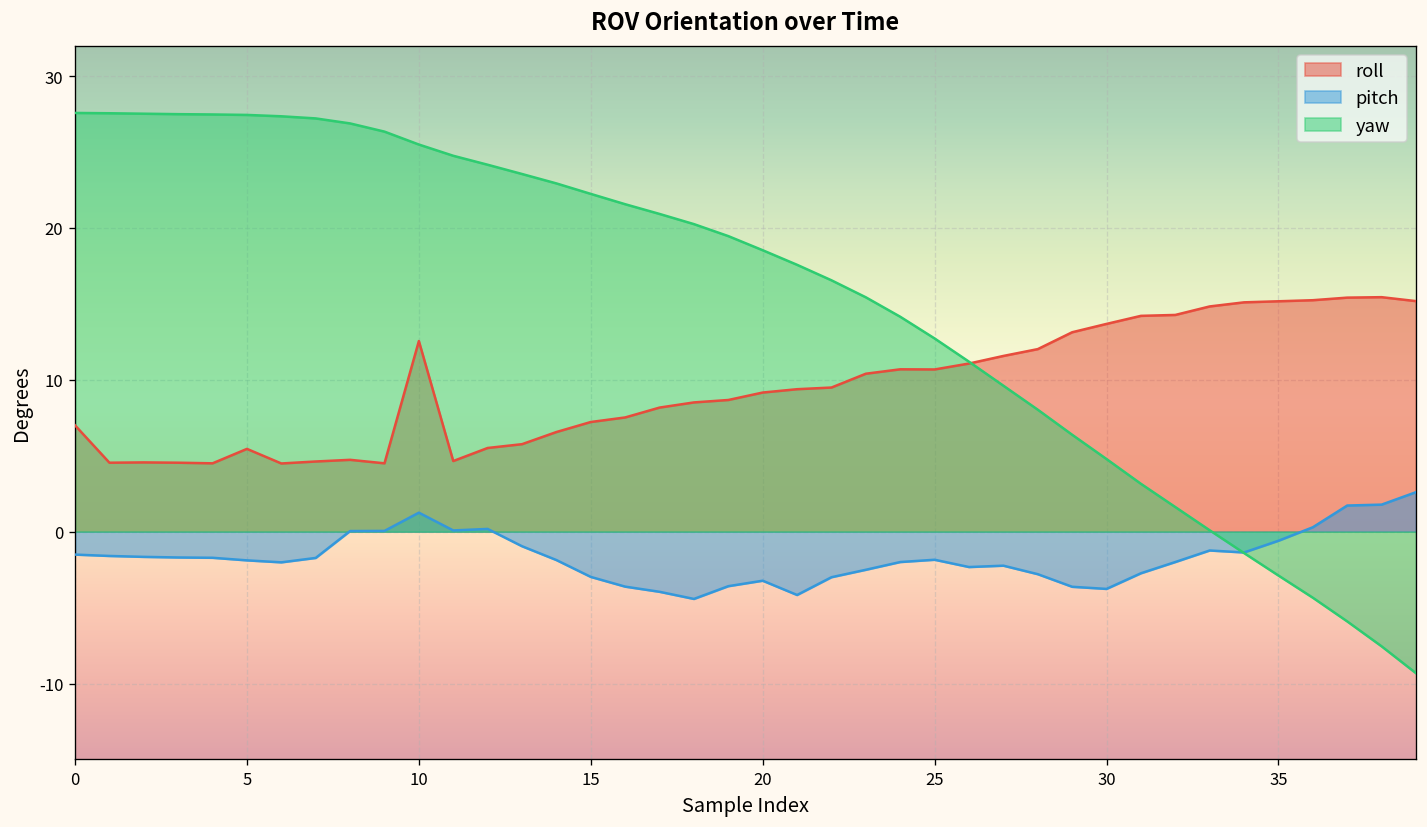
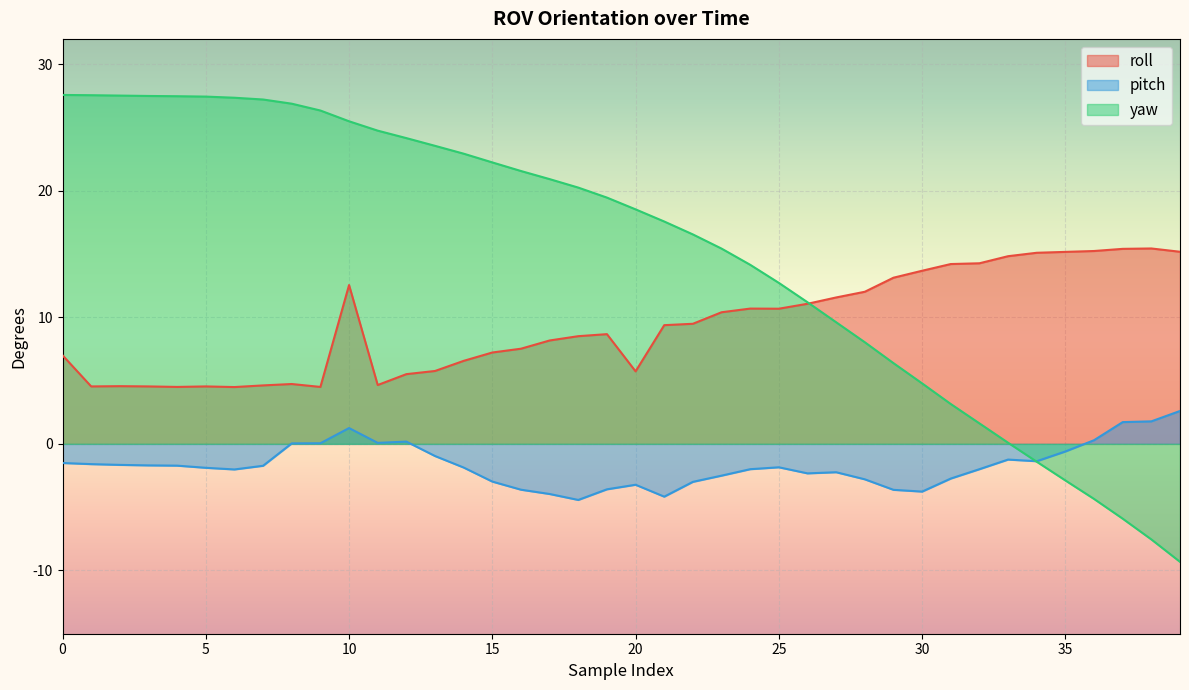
roll, 5: 5.5 -> 4.5
roll, 20: 9.2 -> 5.7
